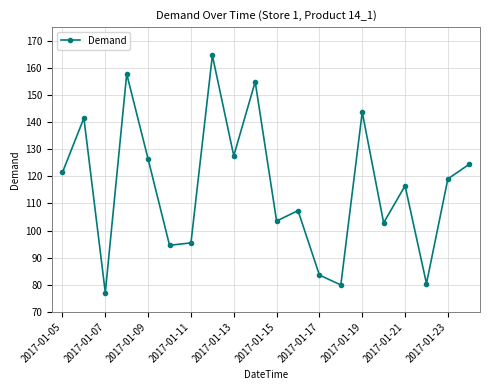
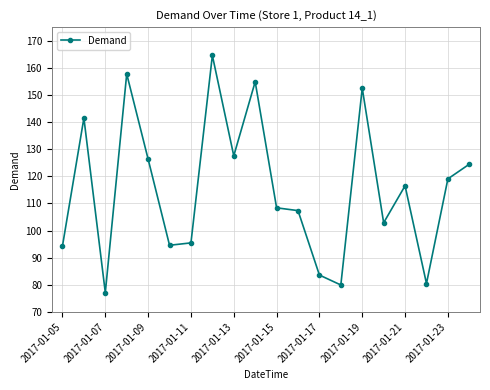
2017-01-05: 121 -> 94
2017-01-15: 104 -> 108
2017-01-19: 144 -> 153
